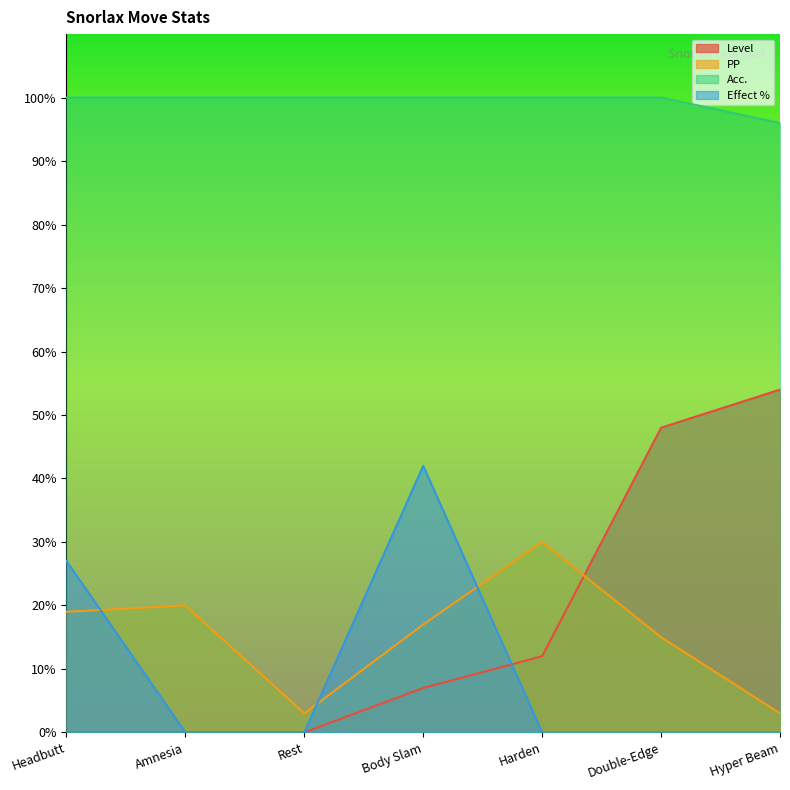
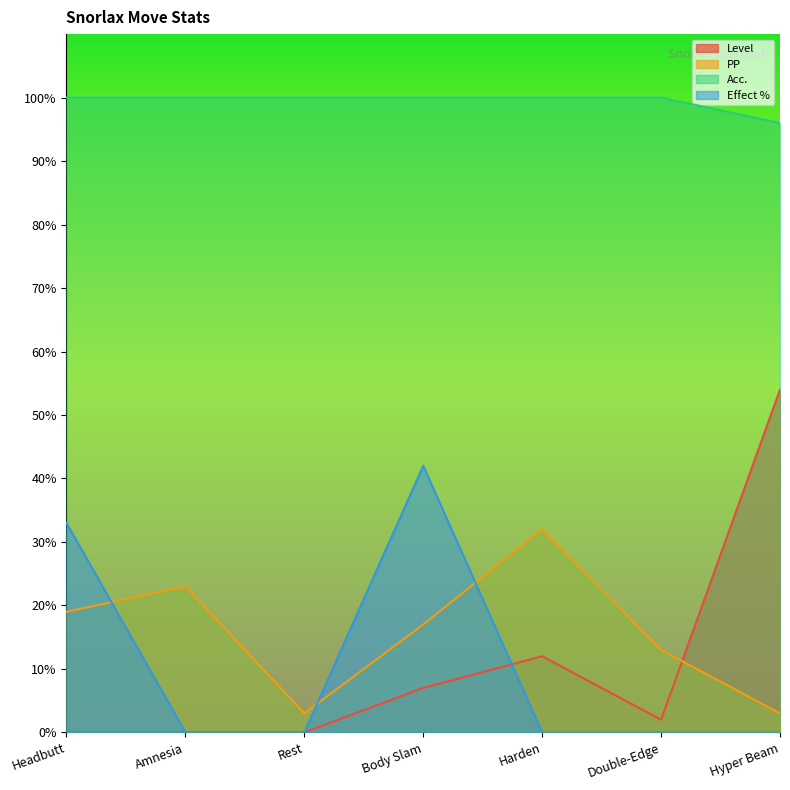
Effect %, Headbutt: 27% -> 33%
PP, Amnesia: 20% -> 23%
PP, Harden: 30% -> 32%
Level, Double-Edge: 48% -> 2%
PP, Double-Edge: 15% -> 13%
